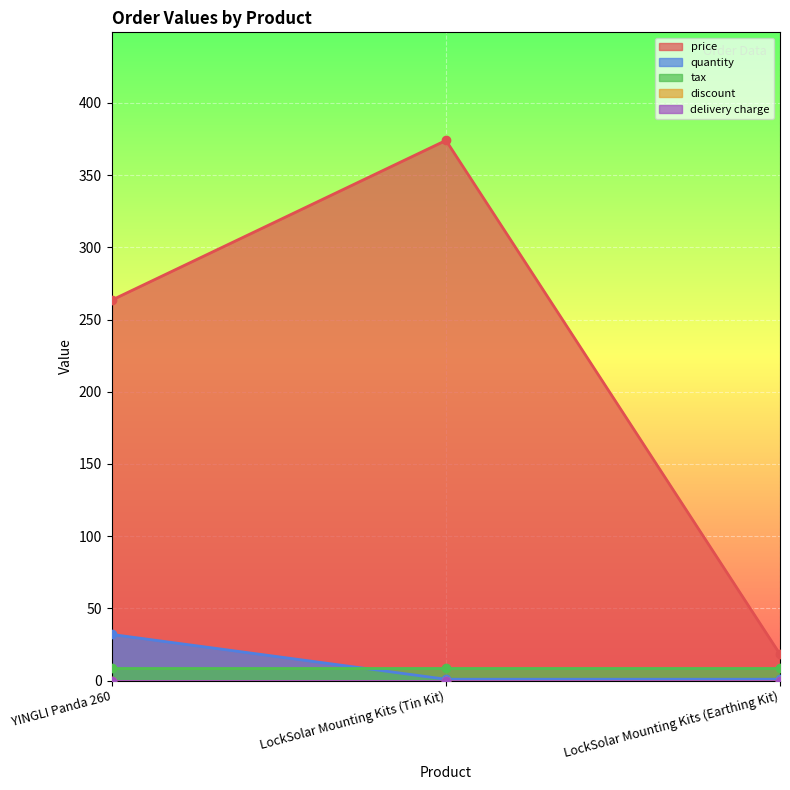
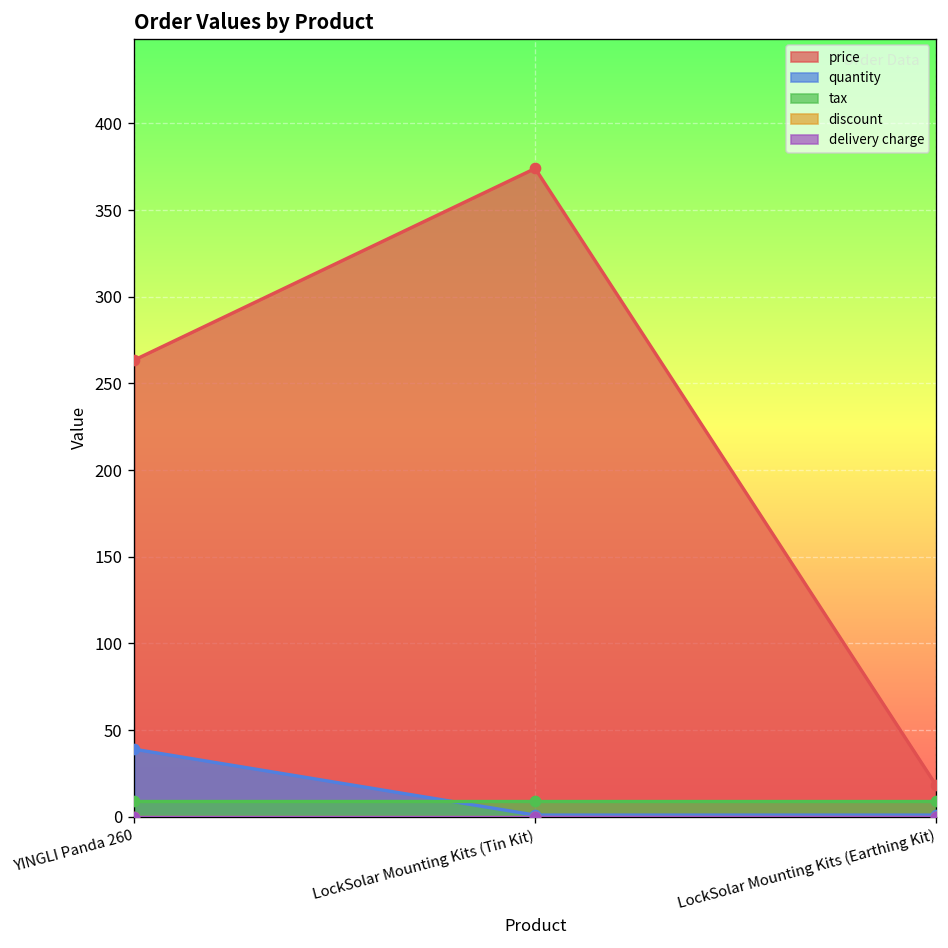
quantity, YINGLI Panda 260: 32 -> 39
